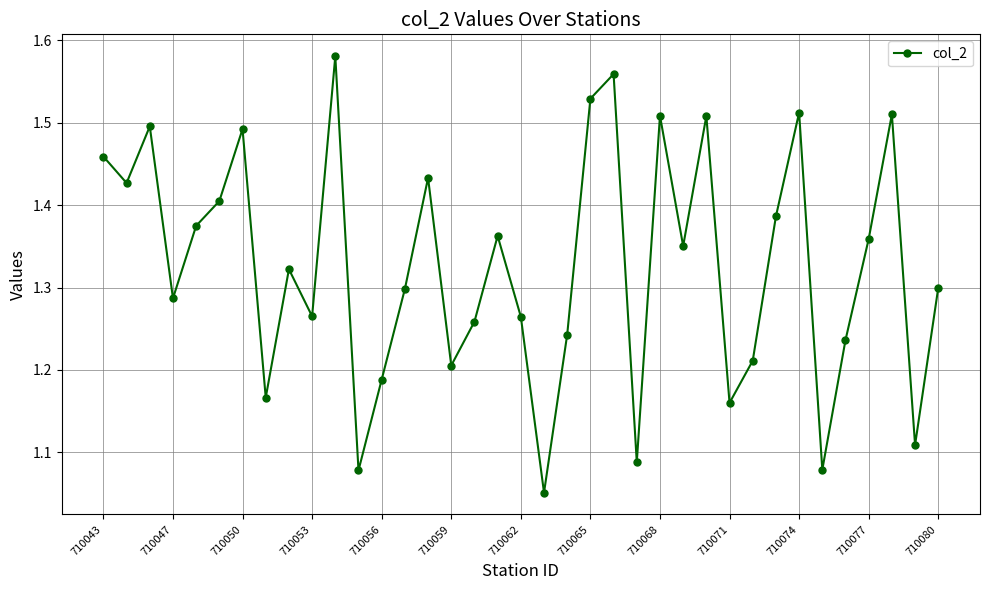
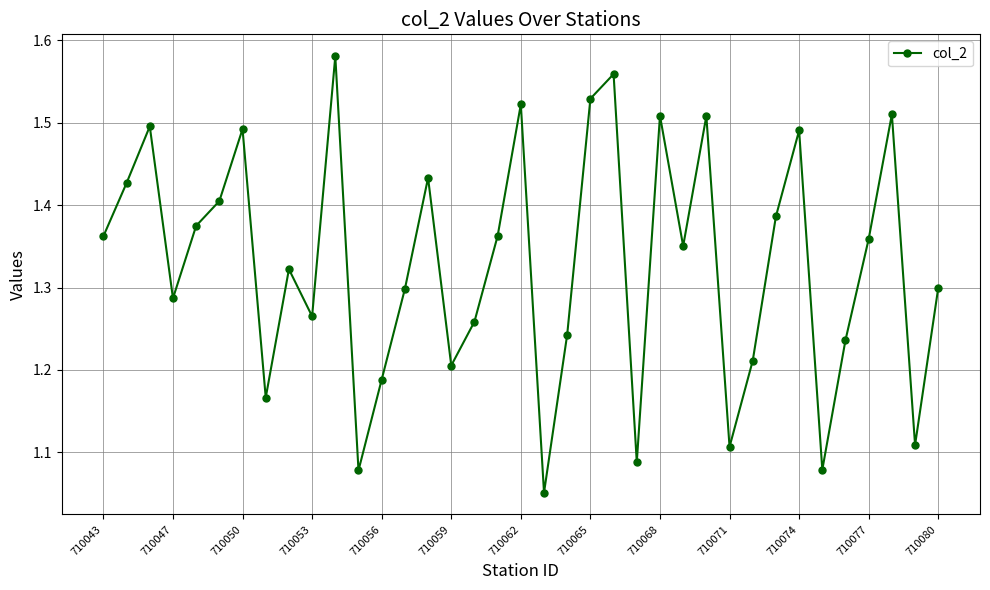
710043: 1.46 -> 1.36
710062: 1.26 -> 1.52
710071: 1.16 -> 1.11
710074: 1.51 -> 1.49
